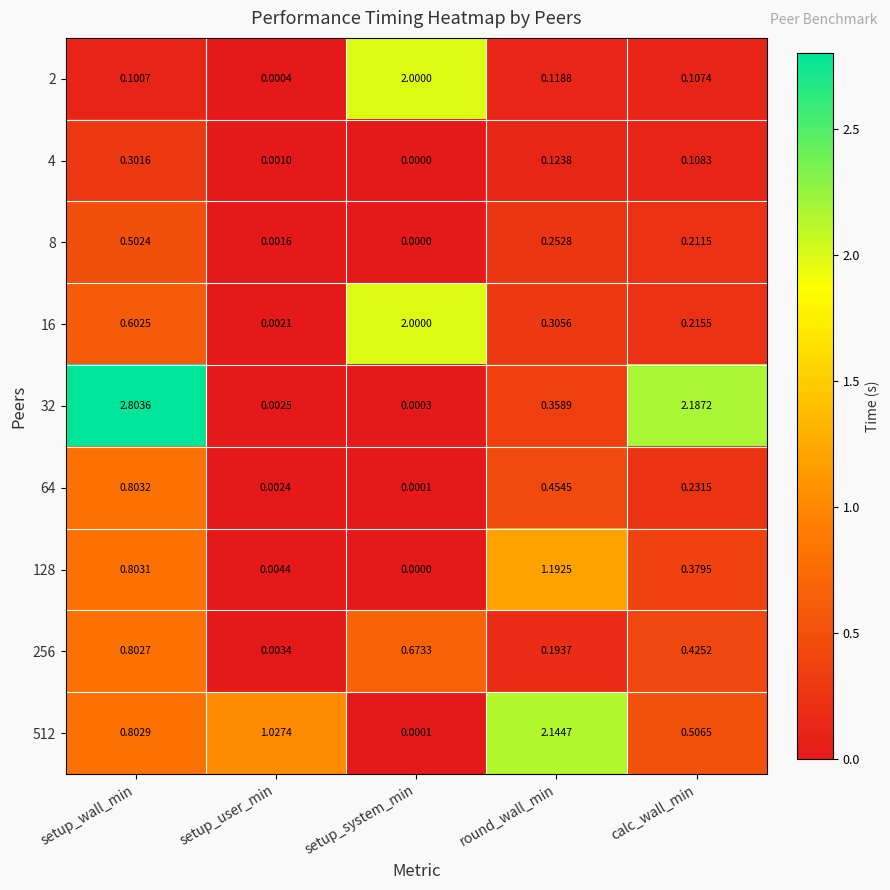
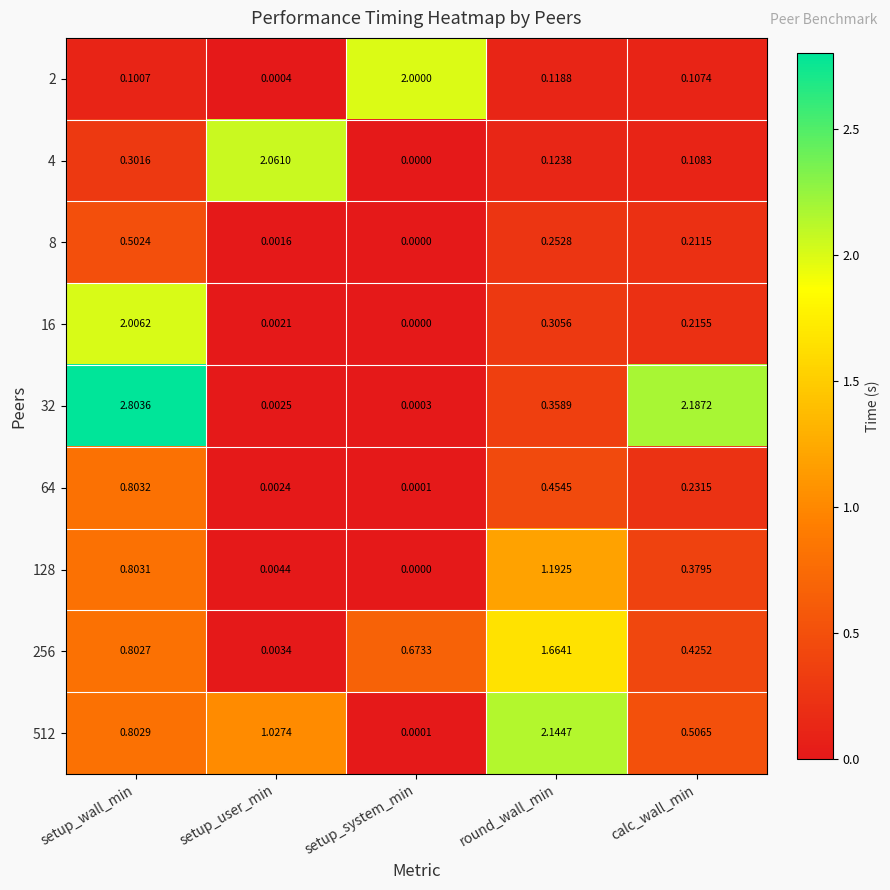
4, setup_user_min: 0.0010 -> 2.0610
16, setup_wall_min: 0.6025 -> 2.0062
16, setup_system_min: 2.0000 -> 0.0000
256, round_wall_min: 0.1937 -> 1.6641
